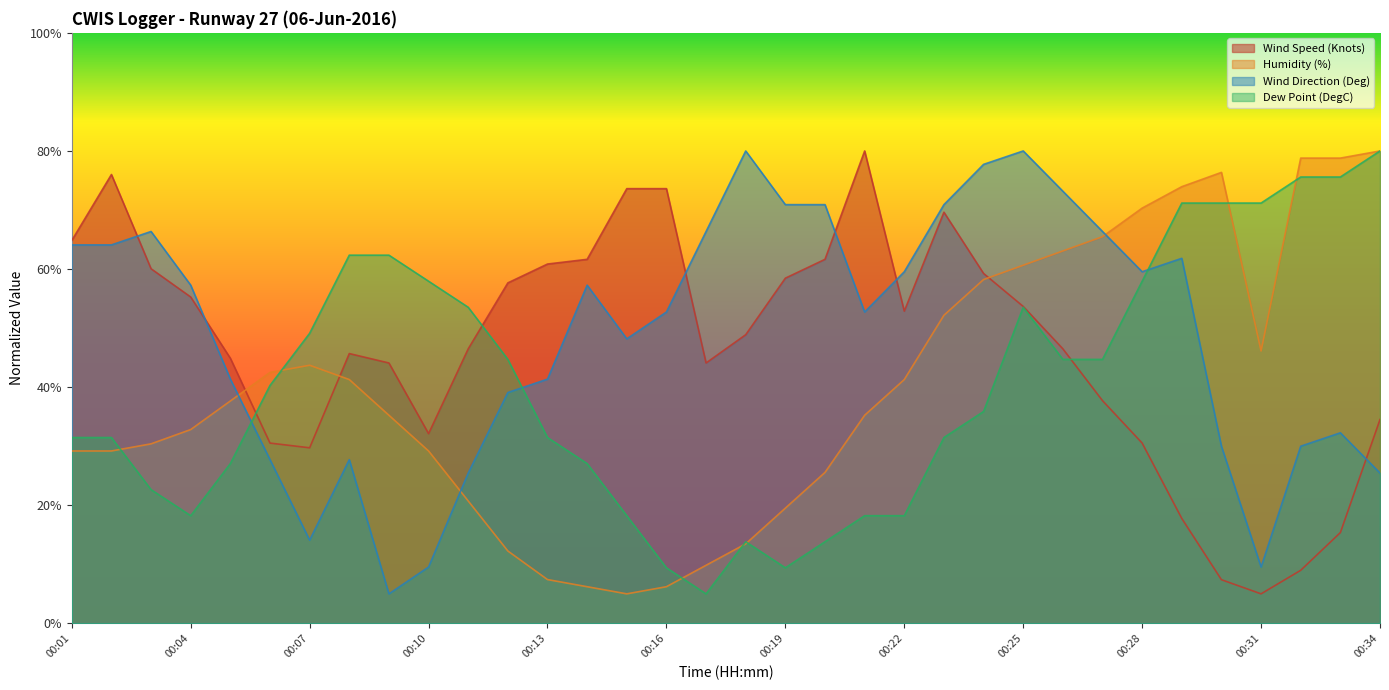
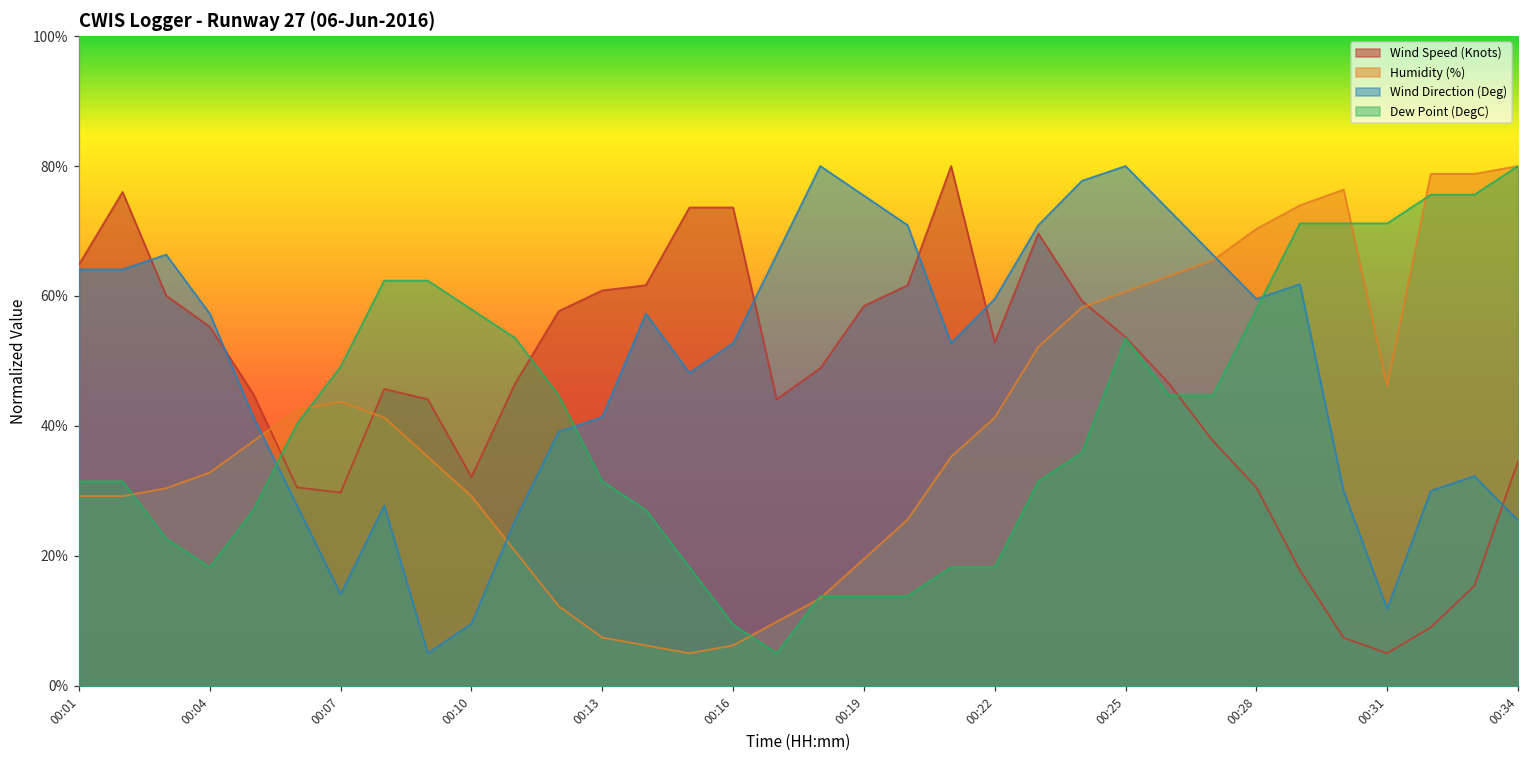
Wind Direction (Deg), 00:19: 71% -> 75%
Dew Point (DegC), 00:19: 9% -> 14%
Wind Direction (Deg), 00:31: 10% -> 12%
